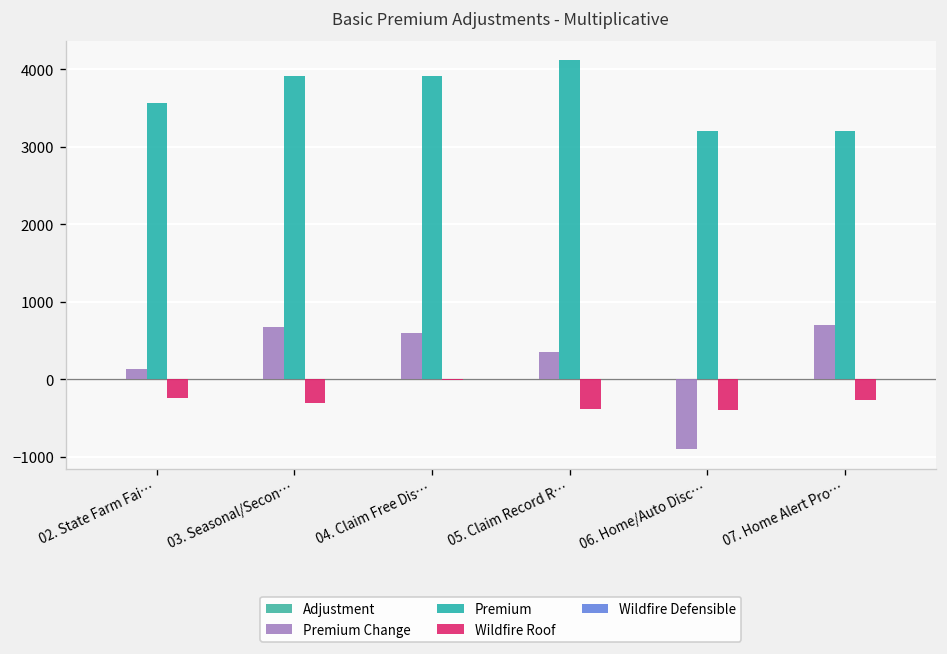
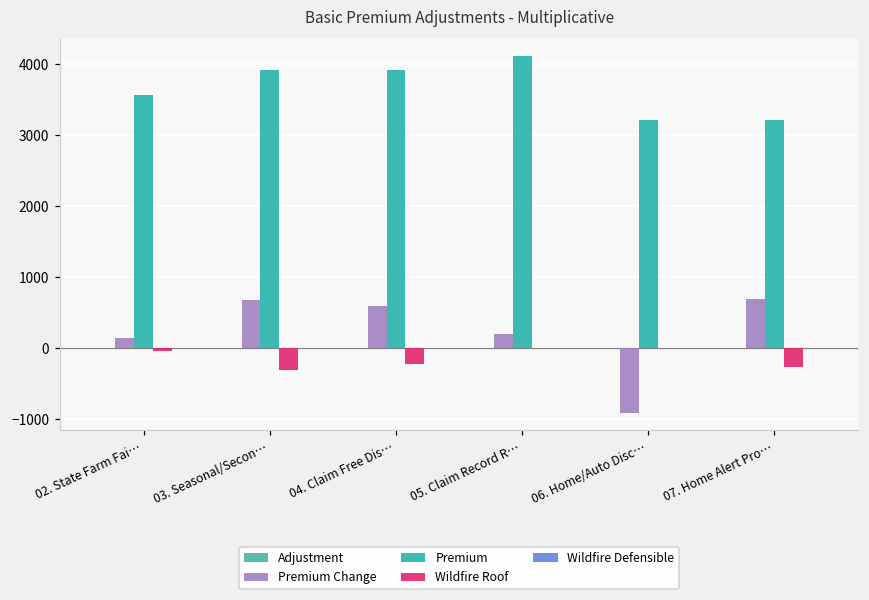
Wildfire Roof, 02. State Farm Fai…: -200 -> 0
Wildfire Roof, 04. Claim Free Dis…: 0 -> -200
Premium Change, 05. Claim Record R…: 300 -> 200
Wildfire Roof, 05. Claim Record R…: -400 -> 0
Wildfire Roof, 06. Home/Auto Disc…: -400 -> 0
